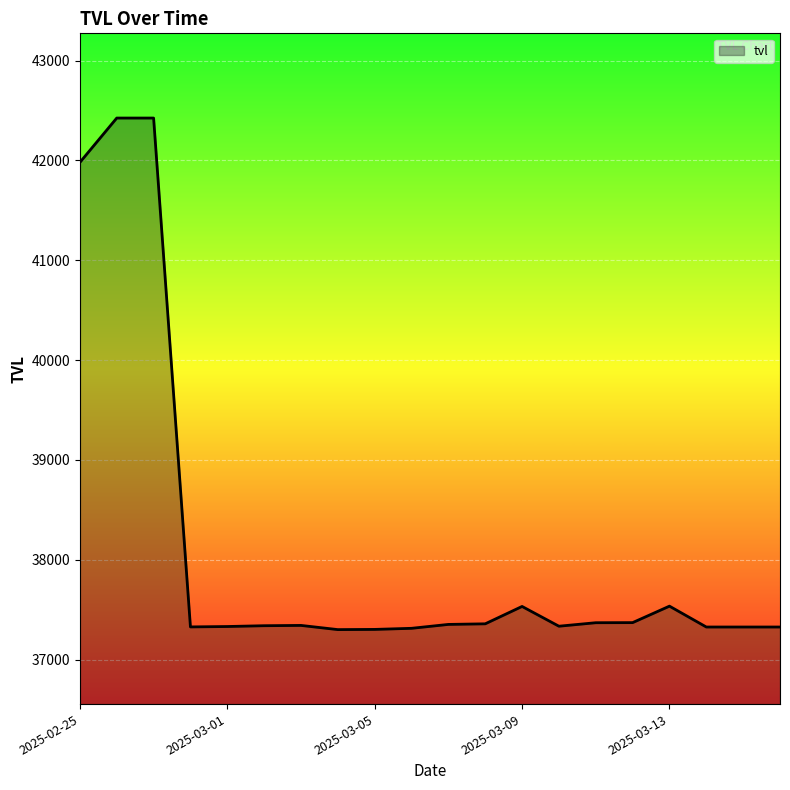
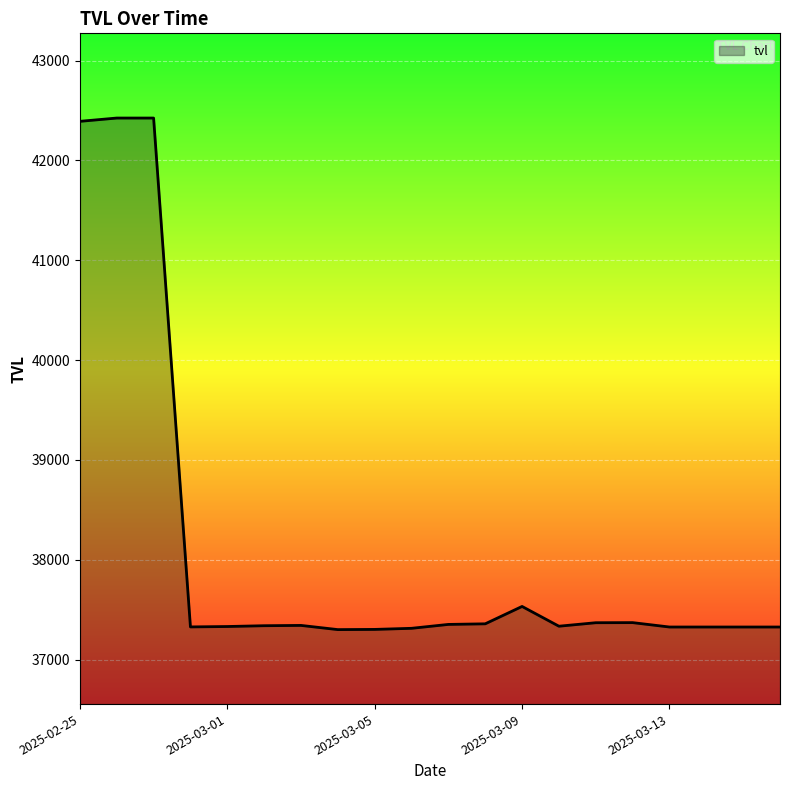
2025-02-25: 42000 -> 42400
2025-03-13: 37500 -> 37300
